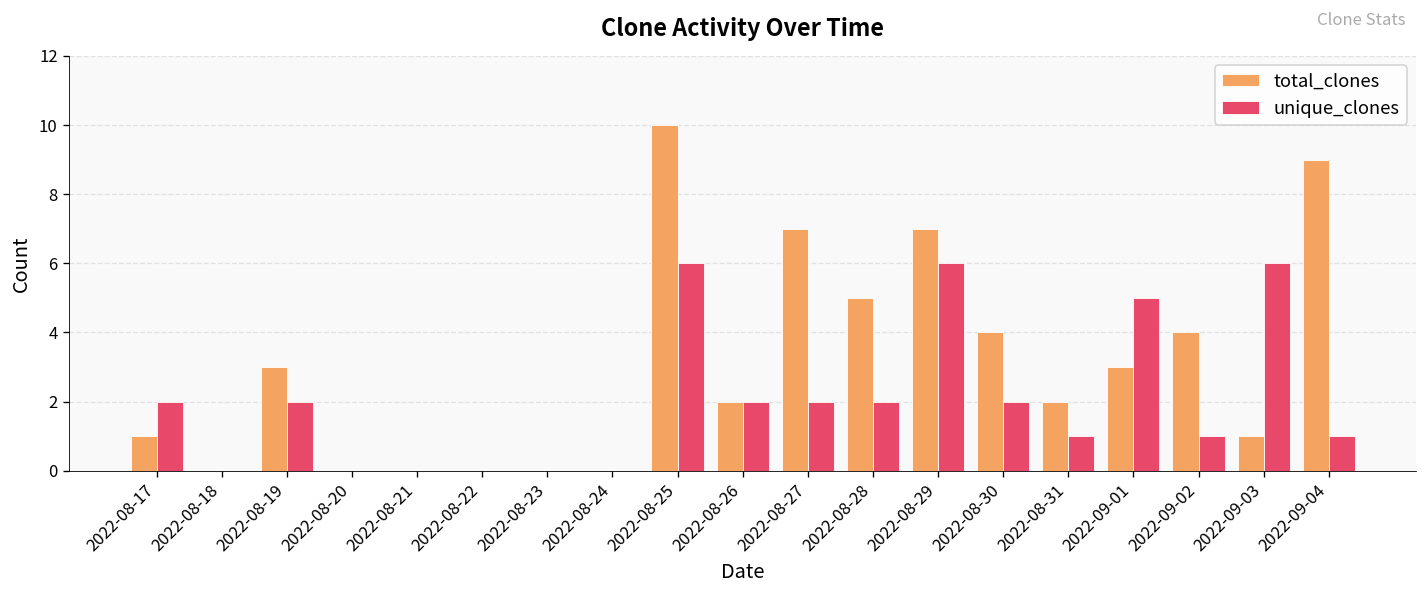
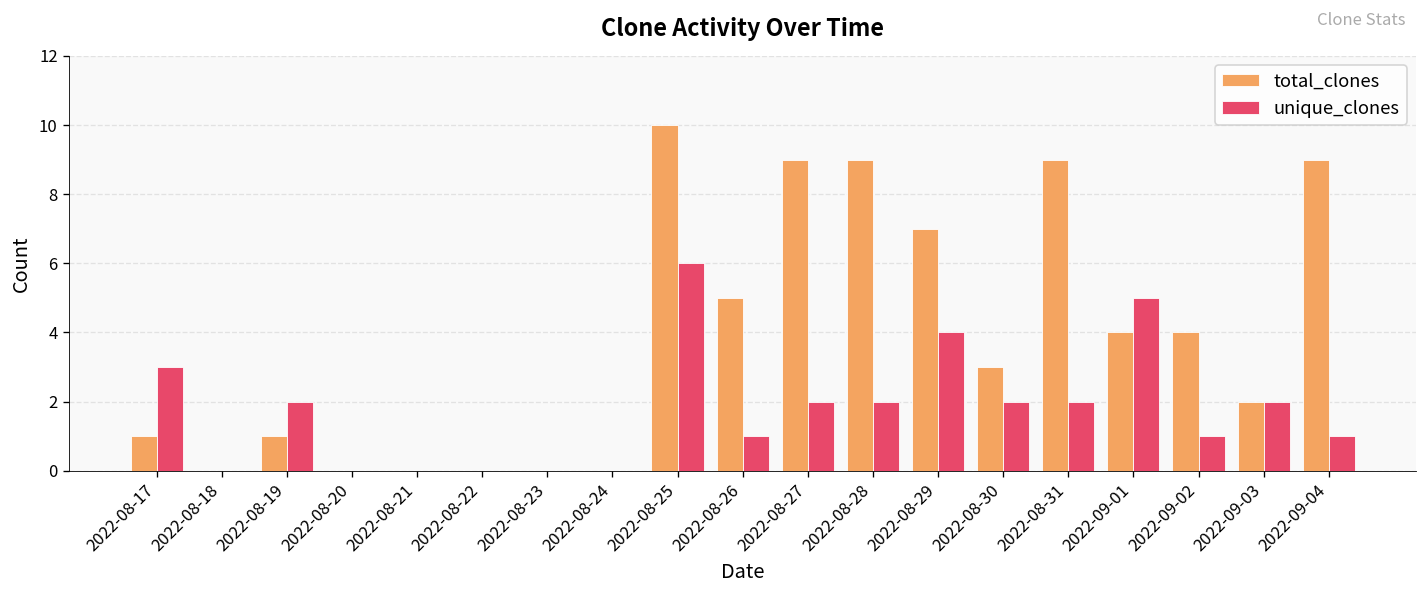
unique_clones, 2022-08-17: 2 -> 3
total_clones, 2022-08-19: 3 -> 1
total_clones, 2022-08-26: 2 -> 5
unique_clones, 2022-08-26: 2 -> 1
total_clones, 2022-08-27: 7 -> 9
total_clones, 2022-08-28: 5 -> 9
unique_clones, 2022-08-29: 6 -> 4
total_clones, 2022-08-30: 4 -> 3
total_clones, 2022-08-31: 2 -> 9
unique_clones, 2022-08-31: 1 -> 2
total_clones, 2022-09-01: 3 -> 4
total_clones, 2022-09-03: 1 -> 2
unique_clones, 2022-09-03: 6 -> 2
